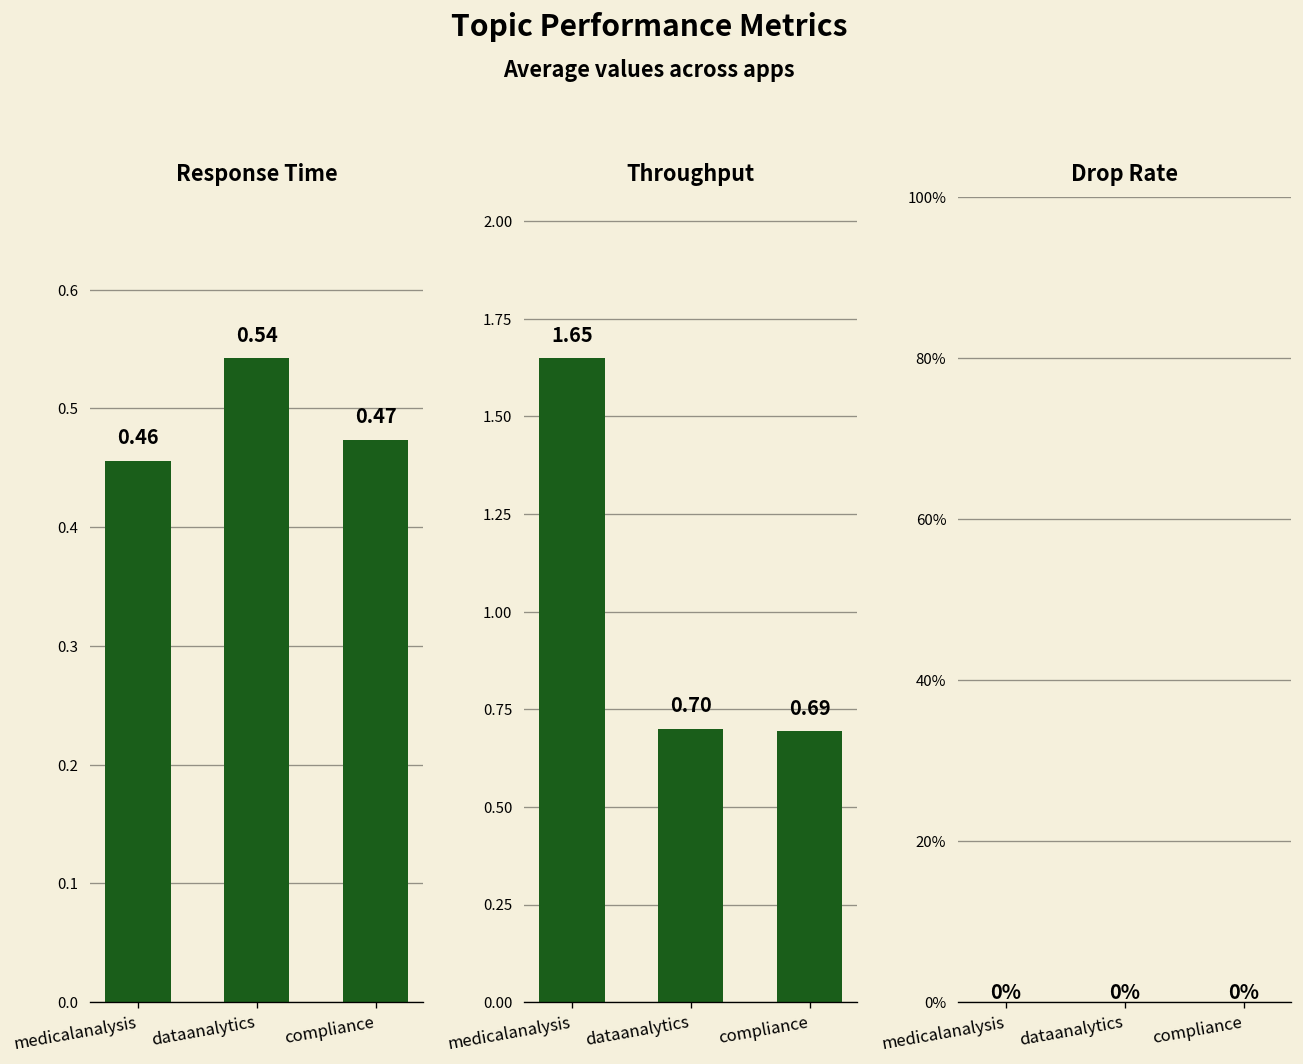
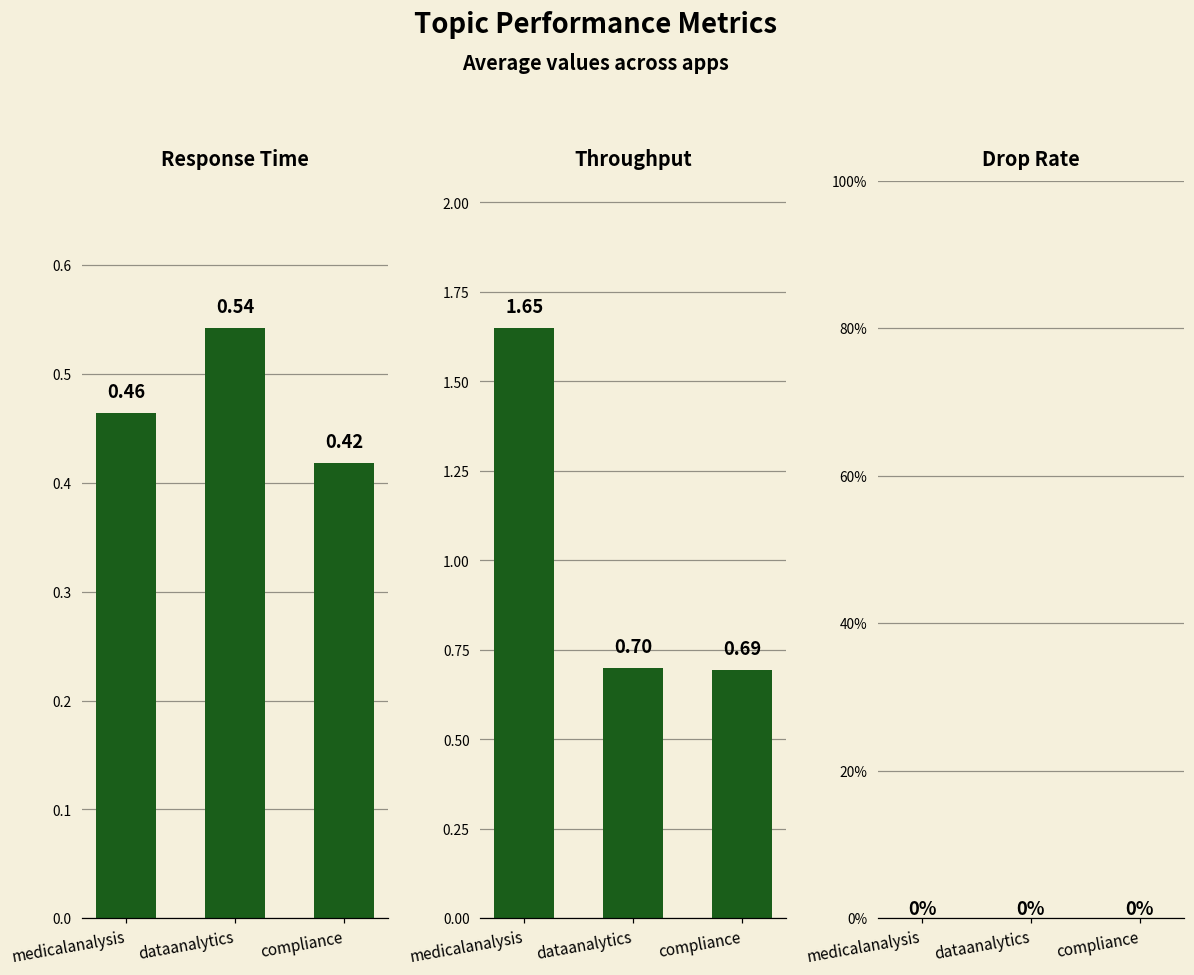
Response Time, medicalanalysis: 0.456 -> 0.464
Response Time, compliance: 0.47 -> 0.42
